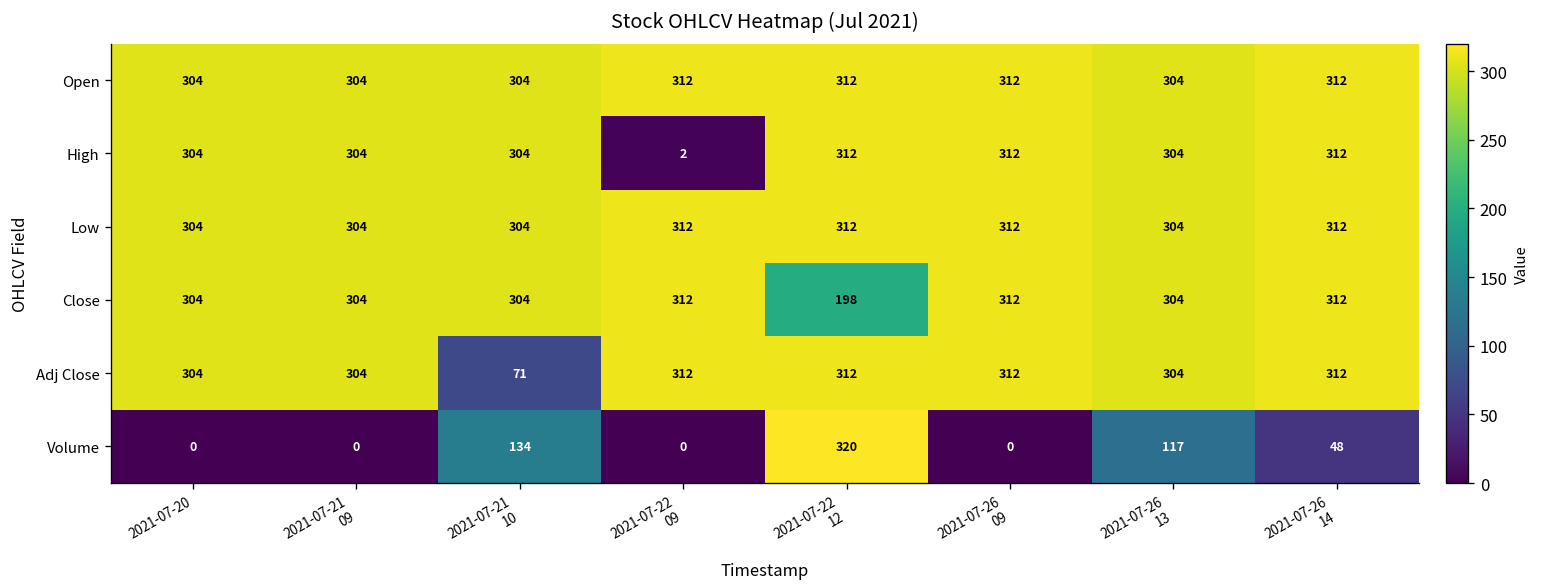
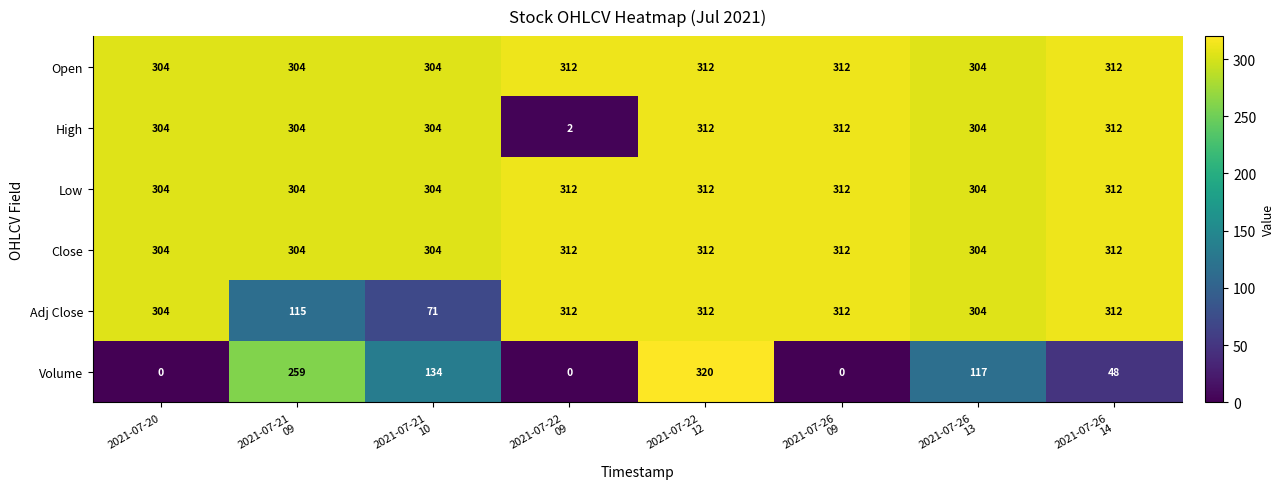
Close, 2021-07-22 12: 198 -> 312
Adj Close, 2021-07-21 09: 304 -> 115
Volume, 2021-07-21 09: 0 -> 259
